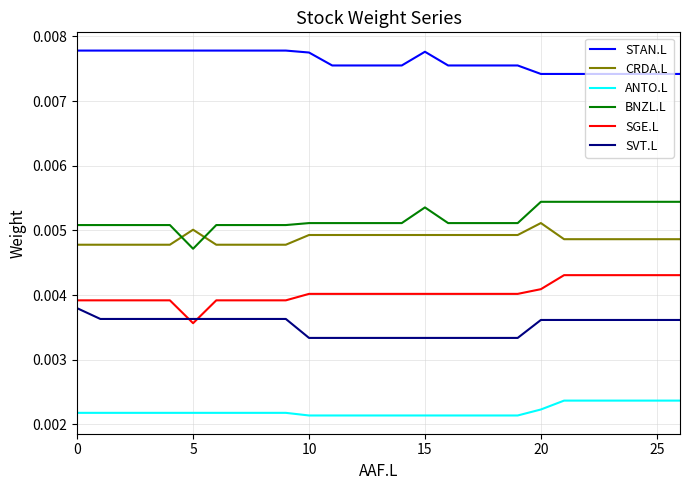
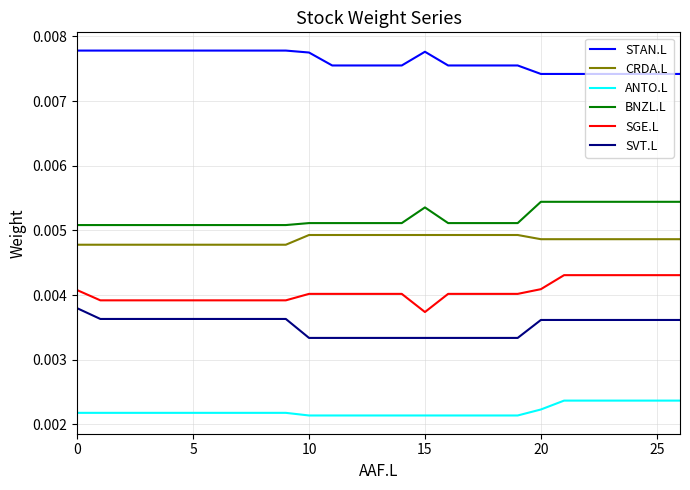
SGE.L, 0: 0.0039 -> 0.0041
CRDA.L, 5: 0.0050 -> 0.0048
BNZL.L, 5: 0.0047 -> 0.0051
SGE.L, 5: 0.0036 -> 0.0039
SGE.L, 15: 0.0040 -> 0.0037
CRDA.L, 20: 0.0051 -> 0.0049
